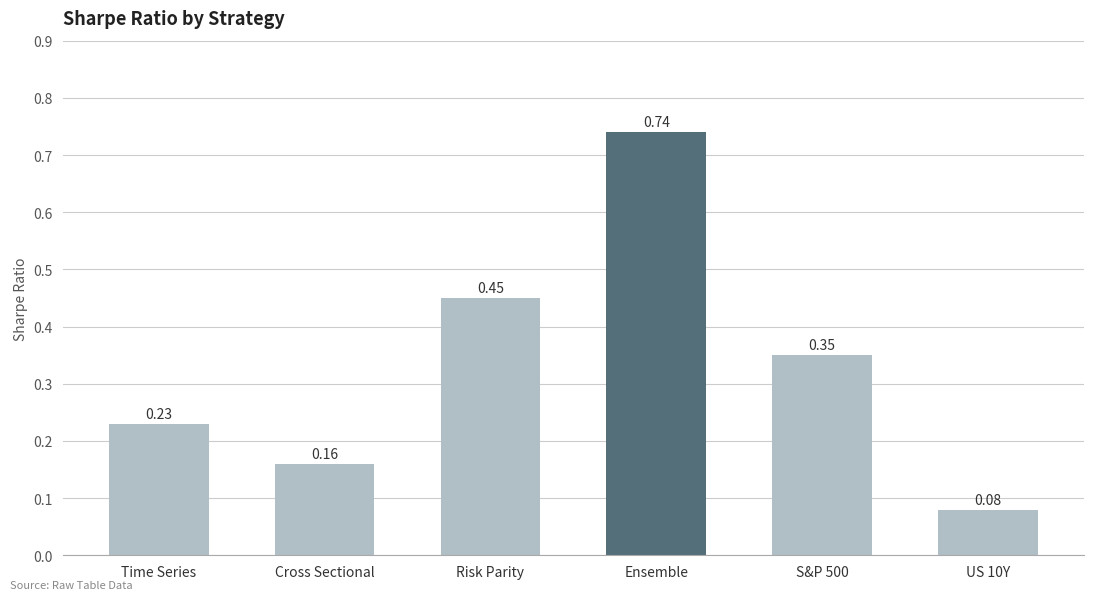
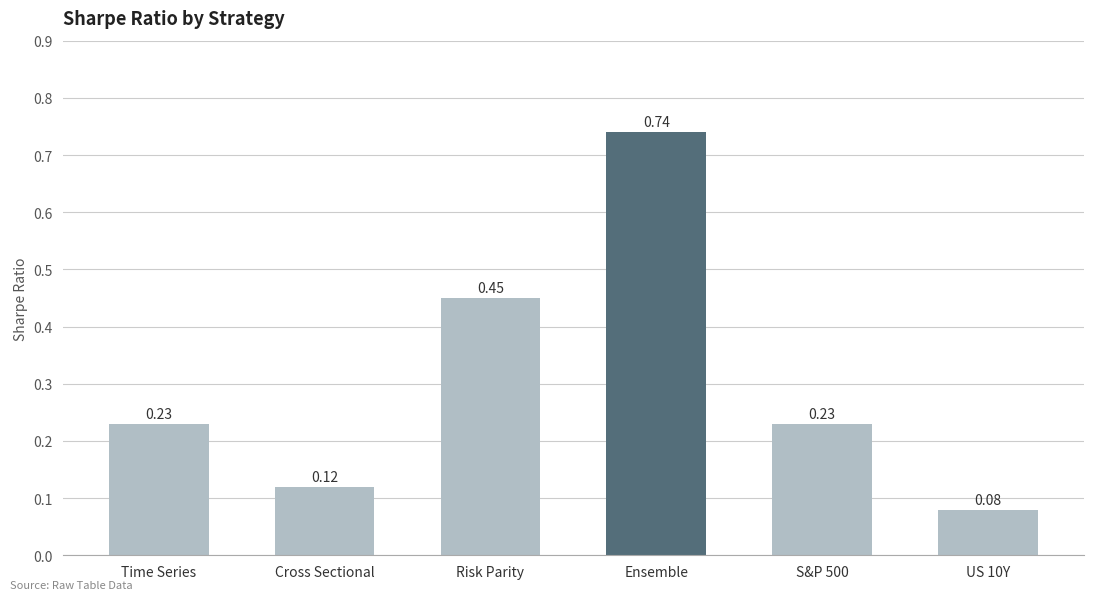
Cross Sectional: 0.16 -> 0.12
S&P 500: 0.35 -> 0.23
